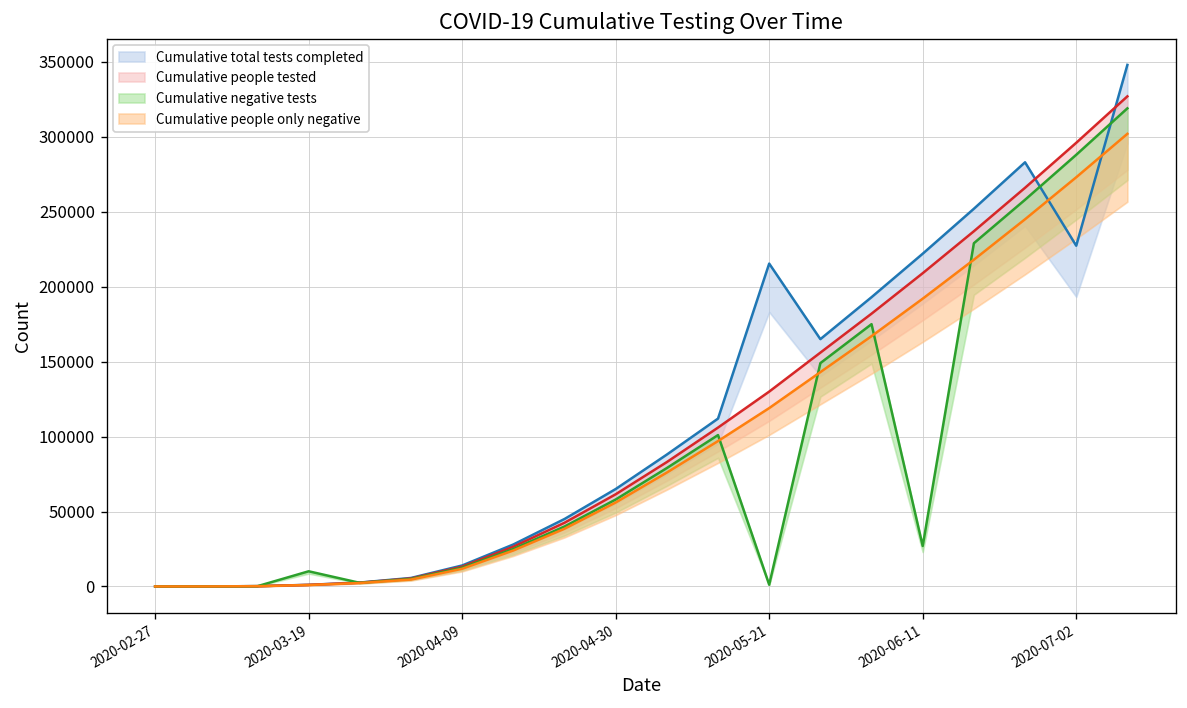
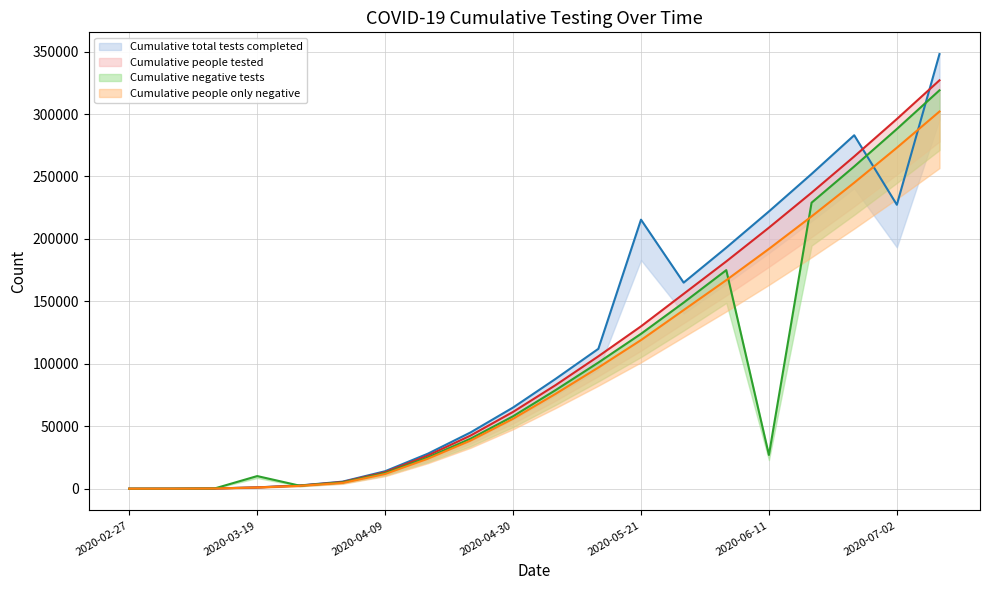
Cumulative negative tests, 2020-05-21: 1000 -> 124000
